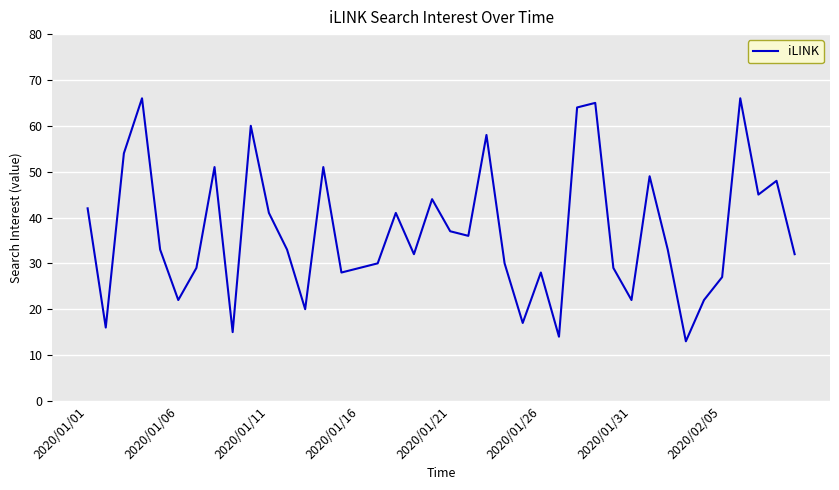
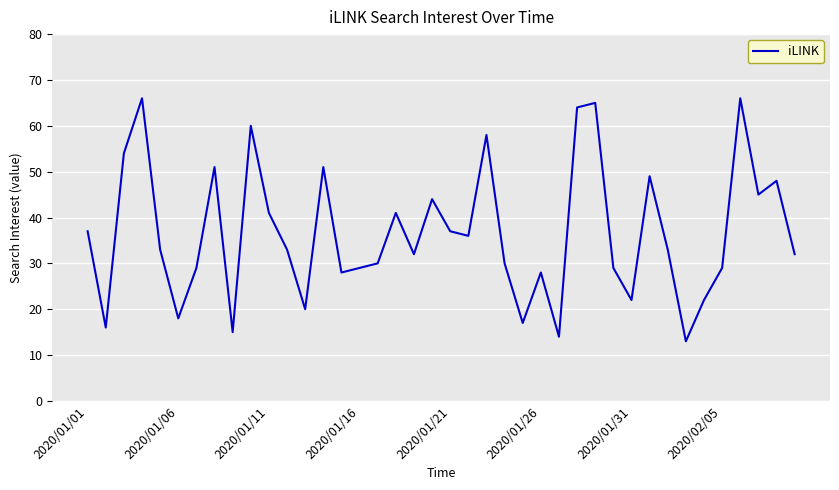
2020/01/01: 42 -> 37
2020/01/06: 22 -> 18
2020/02/05: 27 -> 29
